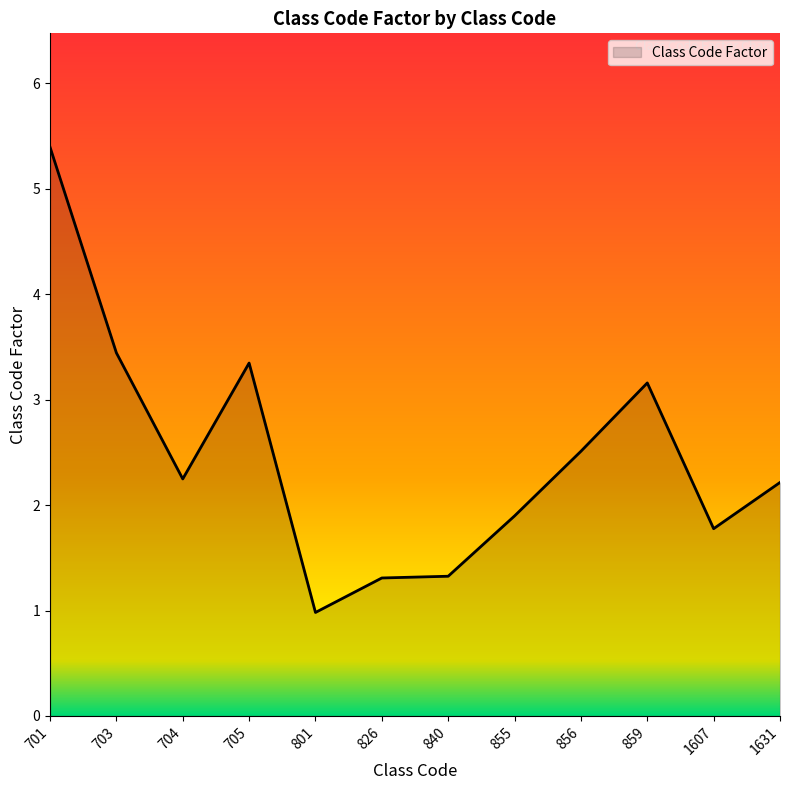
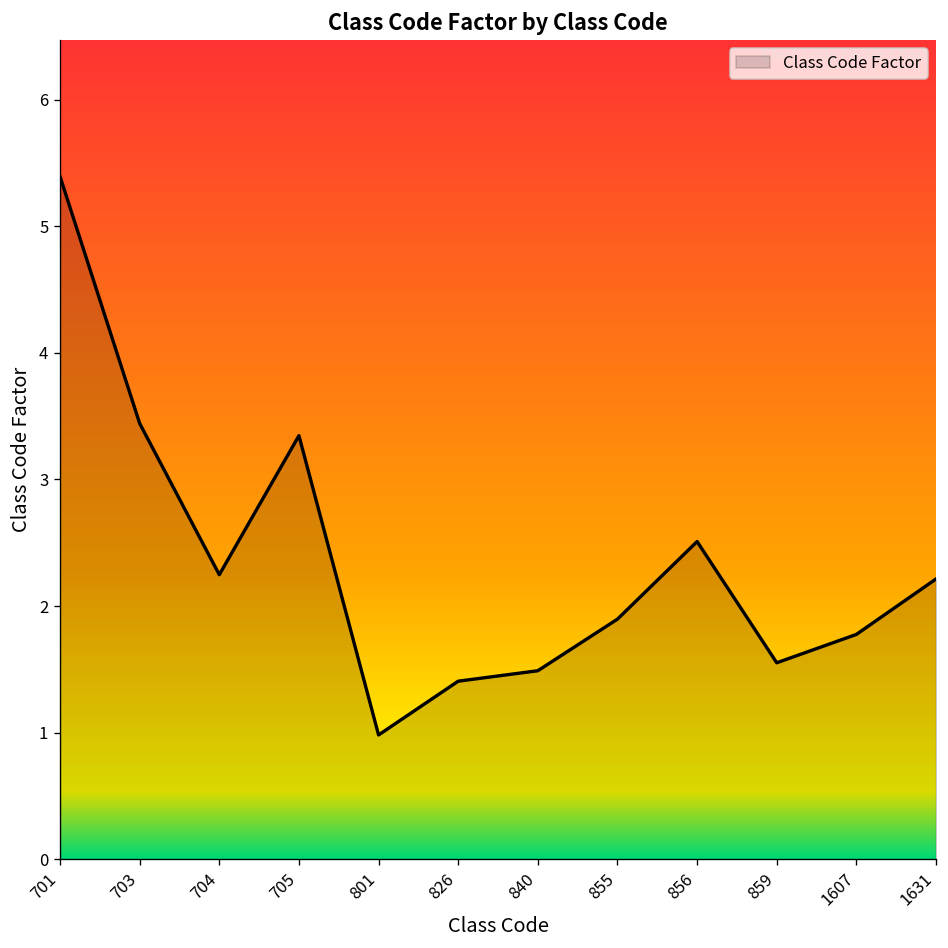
826: 1.31 -> 1.41
840: 1.33 -> 1.49
859: 3.16 -> 1.55
